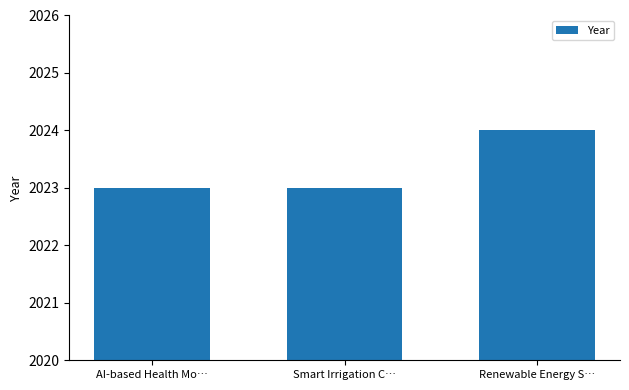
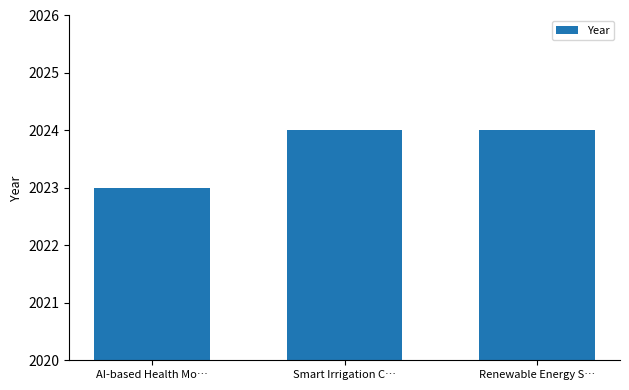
Smart Irrigation C…: 2023 -> 2024
